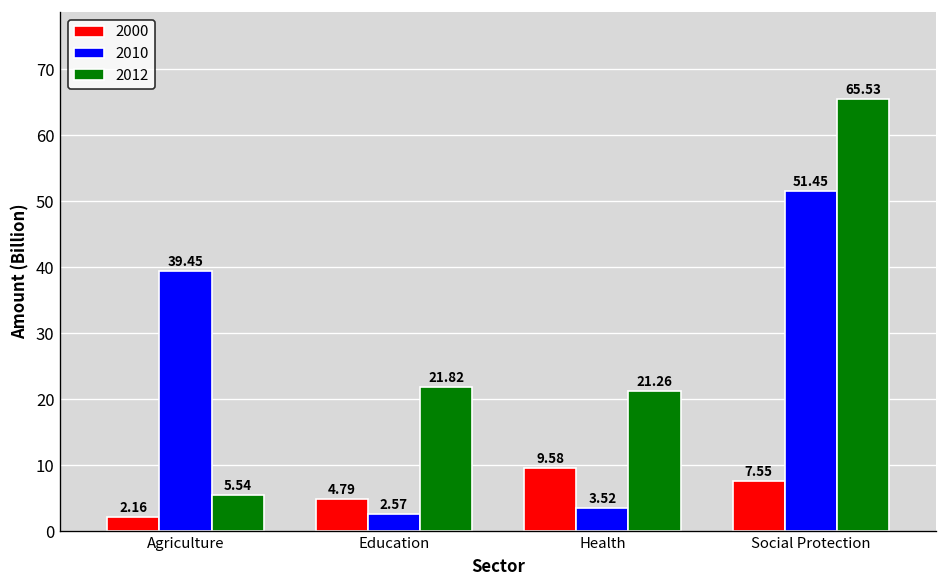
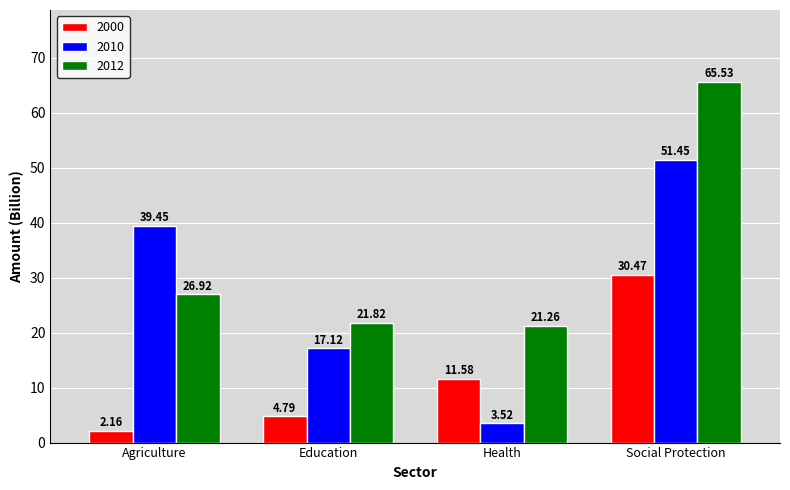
2012, Agriculture: 5.54 -> 26.92
2010, Education: 2.57 -> 17.12
2000, Health: 9.58 -> 11.58
2000, Social Protection: 7.55 -> 30.47
